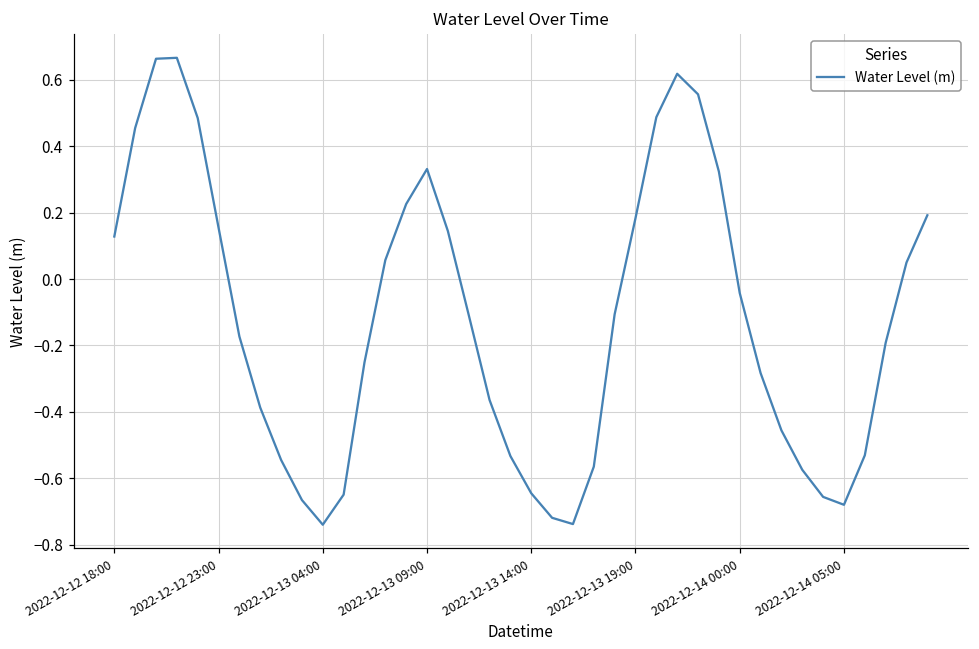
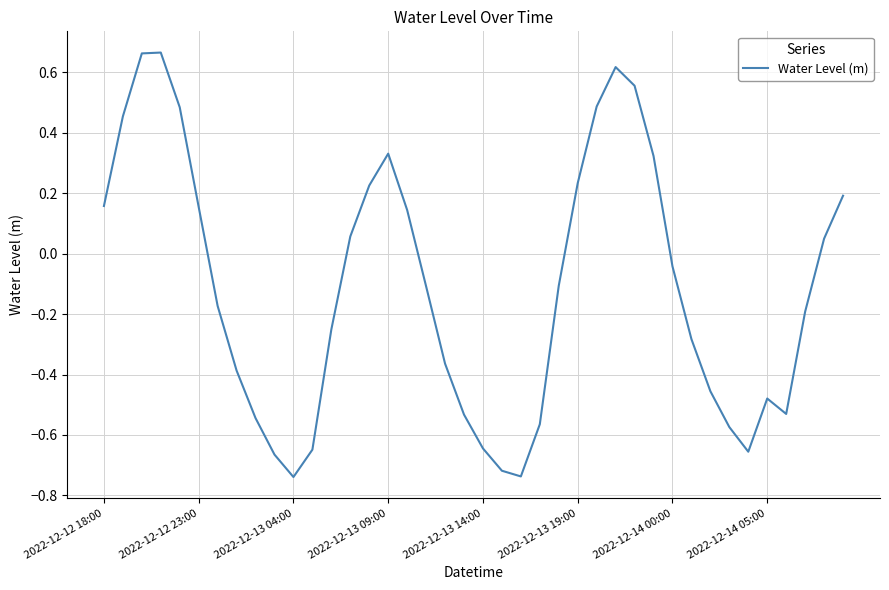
2022-12-12 18:00: 0.13 -> 0.16
2022-12-13 19:00: 0.18 -> 0.23
2022-12-14 05:00: -0.68 -> -0.48
